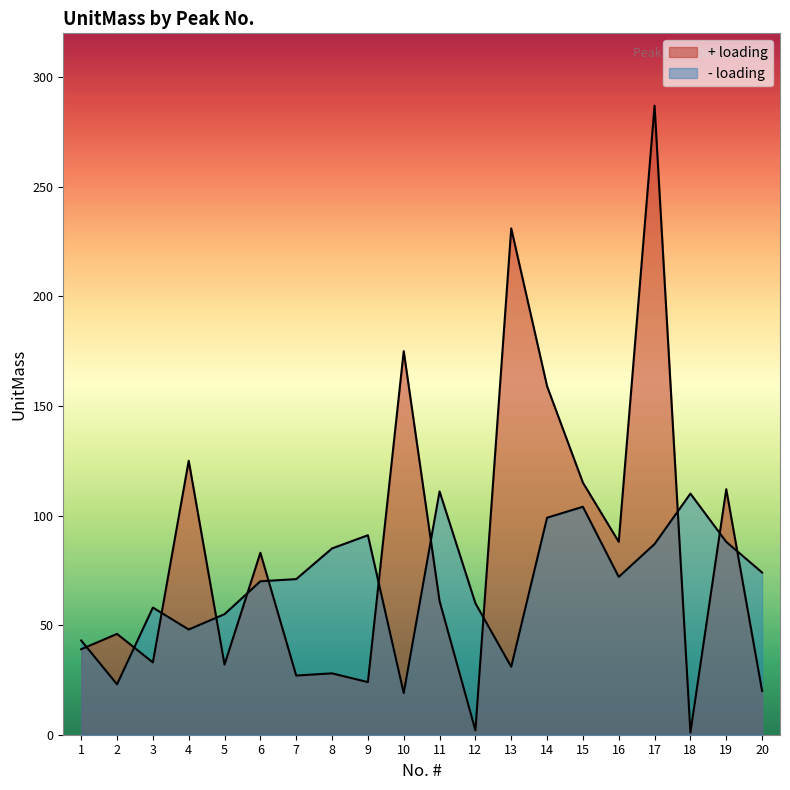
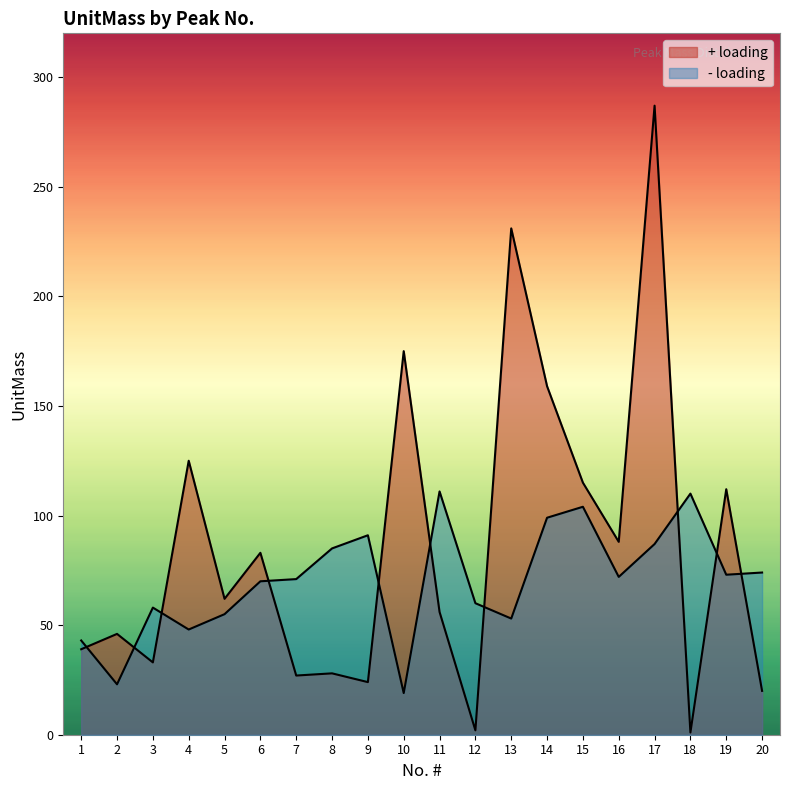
+ loading, 5: 32 -> 62
+ loading, 11: 61 -> 56
- loading, 13: 31 -> 53
- loading, 19: 88 -> 73
